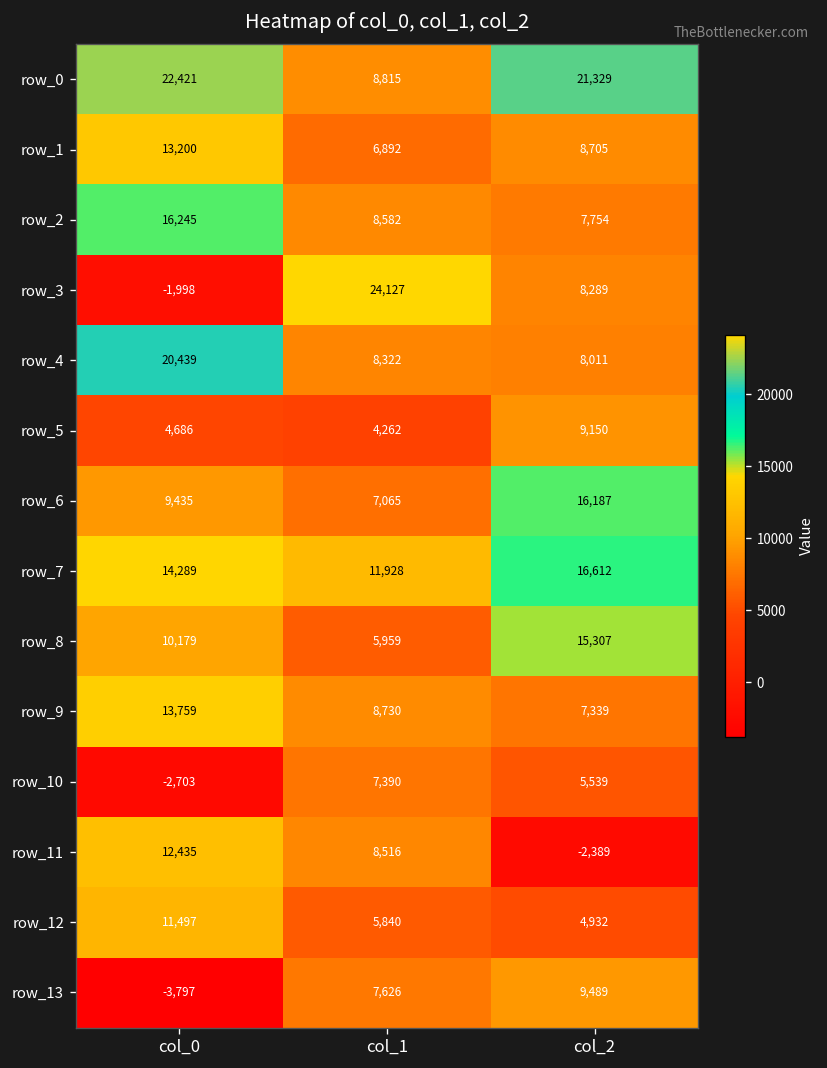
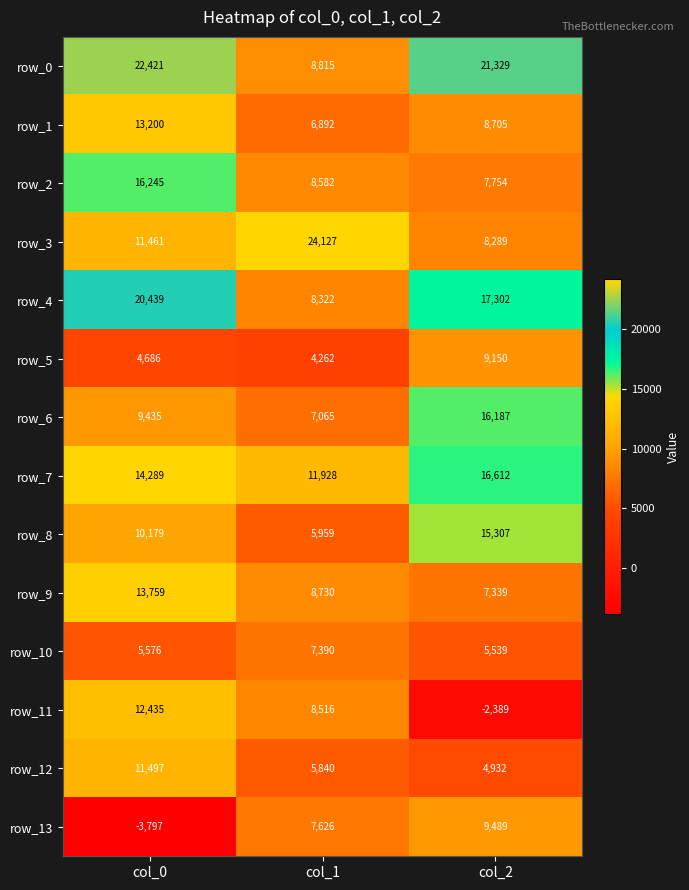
row_3, col_0: -1,998 -> 11,461
row_4, col_2: 8,011 -> 17,302
row_10, col_0: -2,703 -> 5,576
